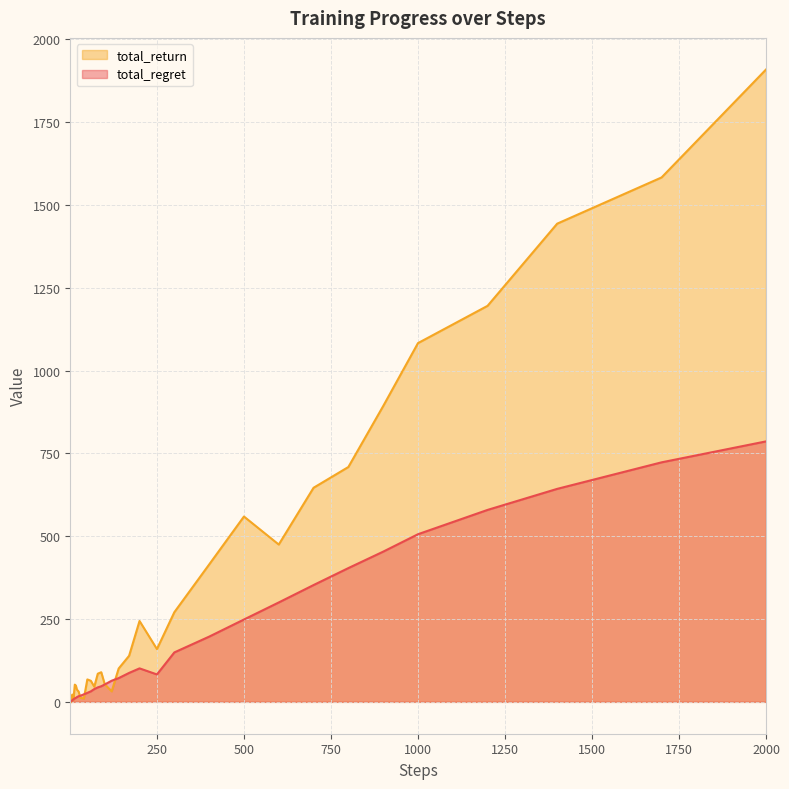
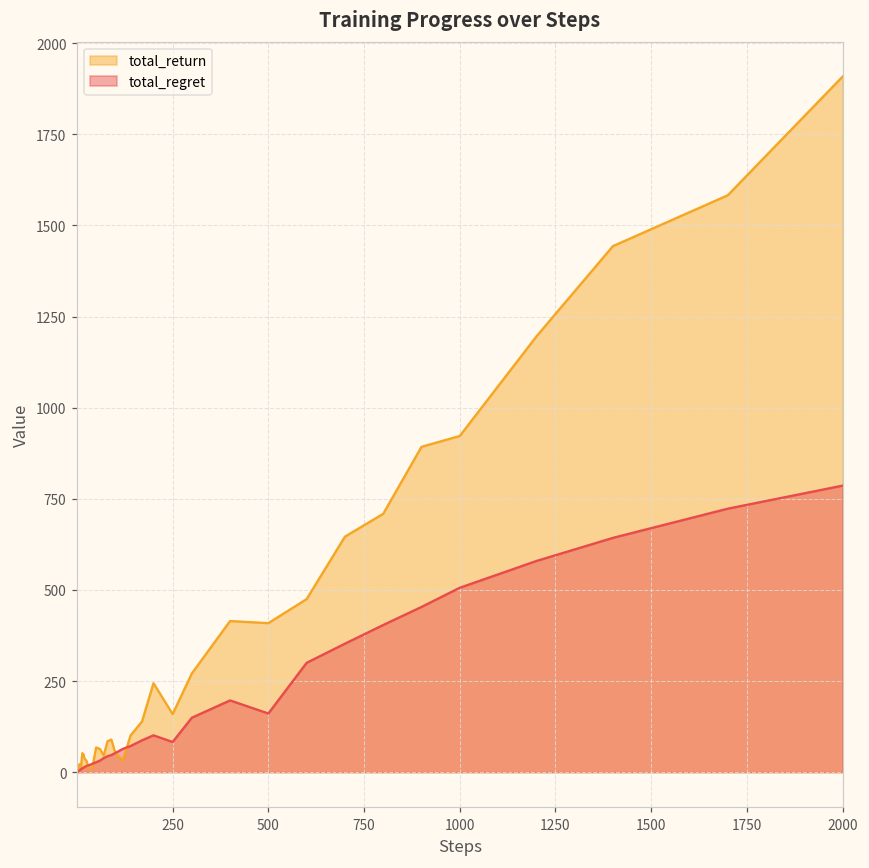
total_return, 500: 560 -> 410
total_regret, 500: 250 -> 160
total_return, 1000: 1080 -> 920
